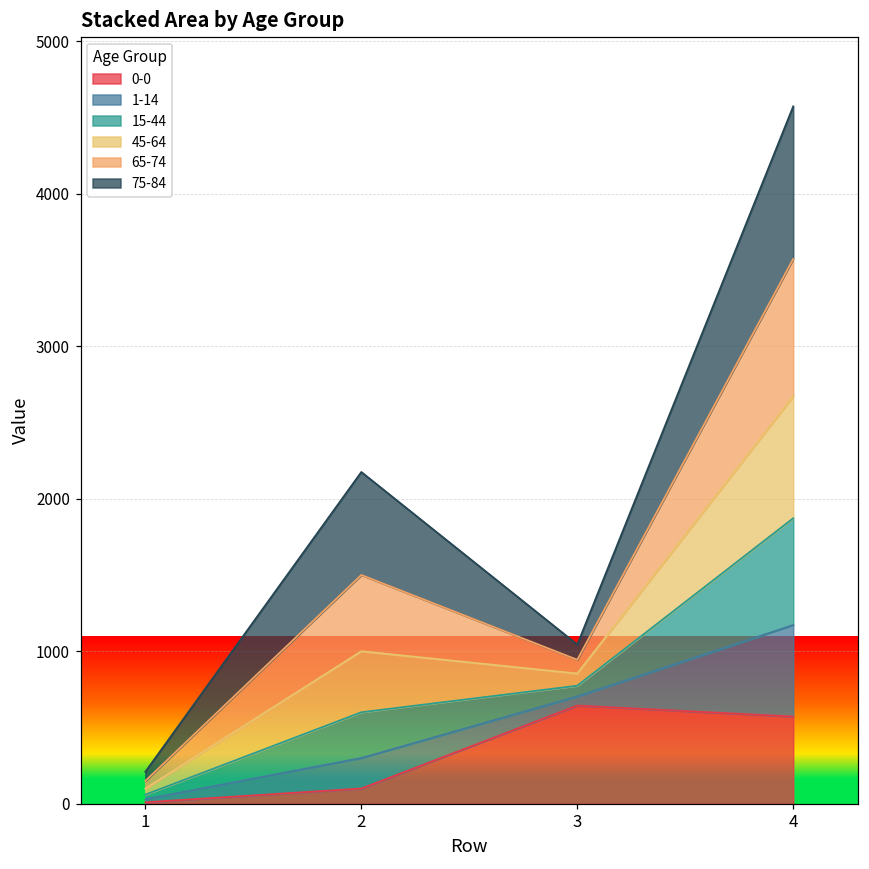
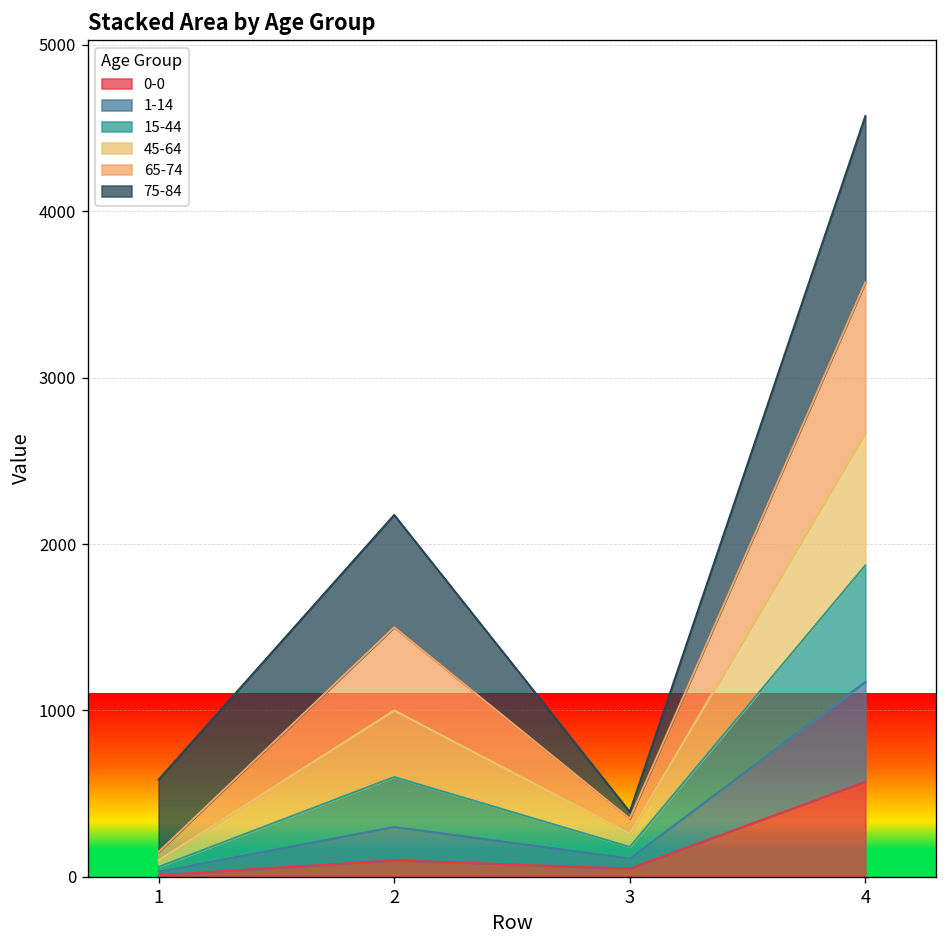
75-84, 1: 60 -> 430
0-0, 3: 640 -> 50
75-84, 3: 100 -> 40
